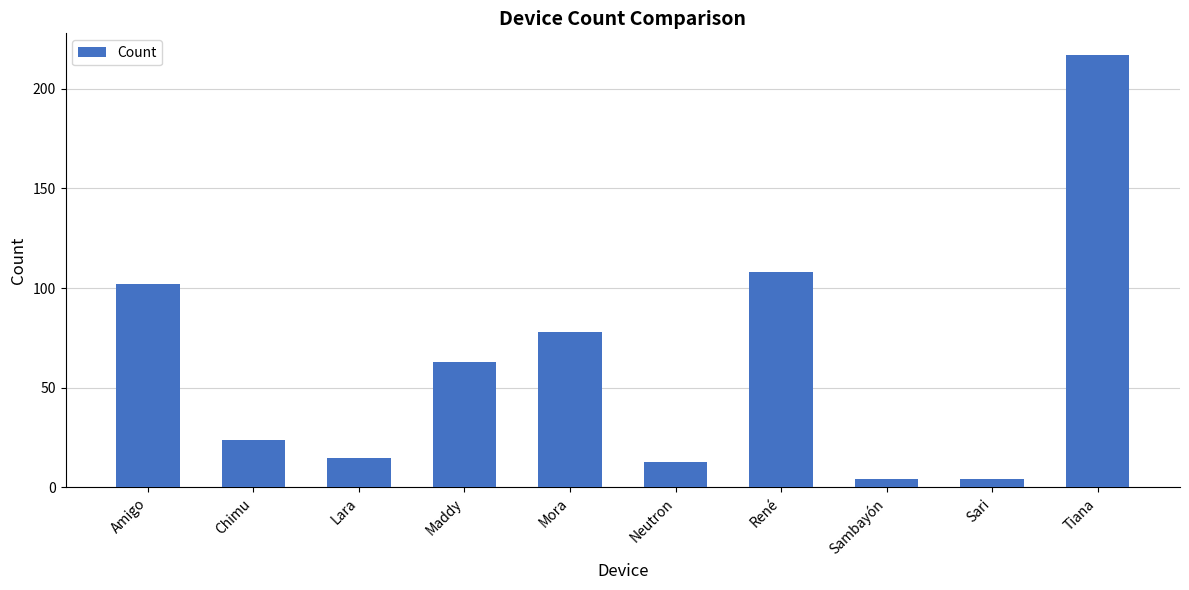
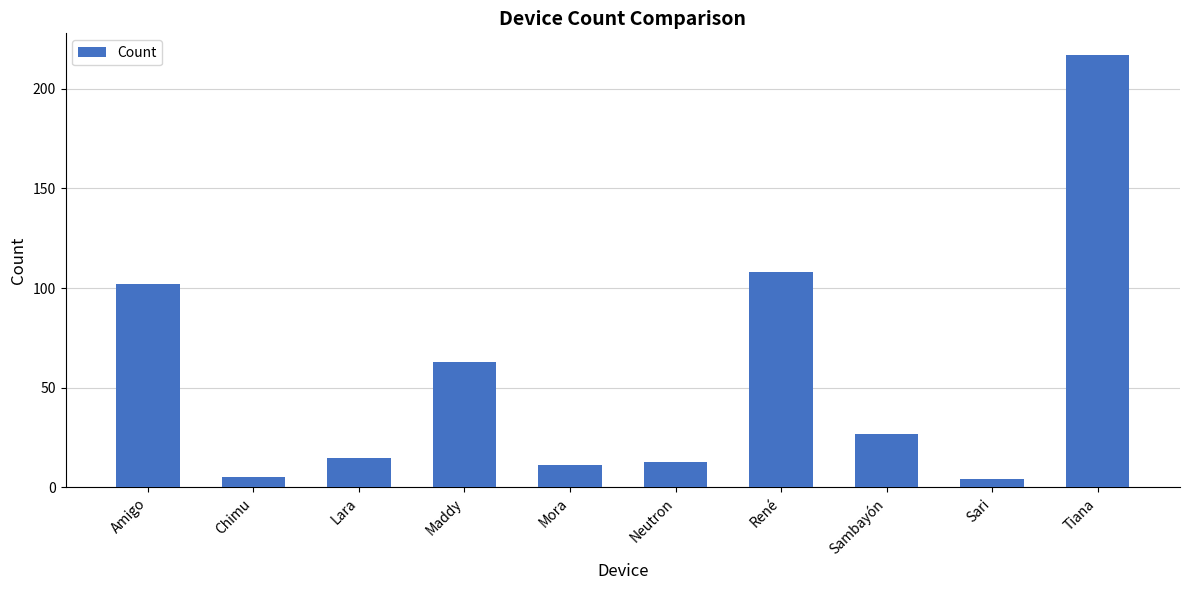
Chimu: 24 -> 5
Mora: 78 -> 11
Sambayón: 4 -> 27
